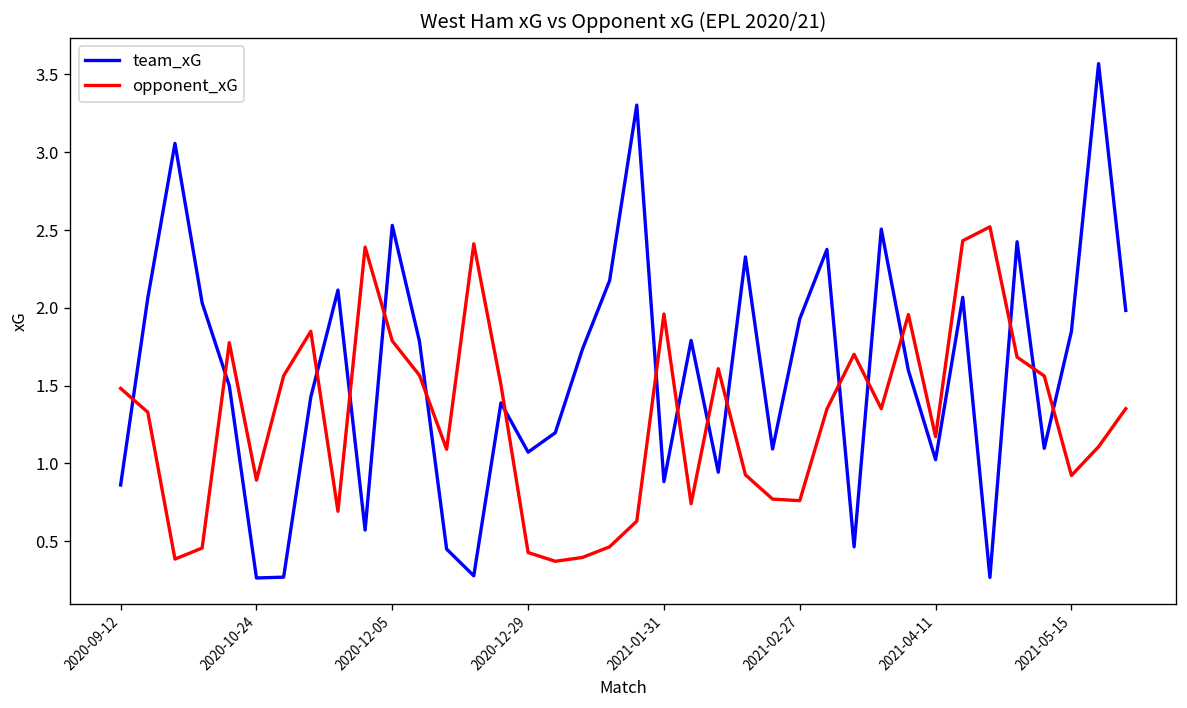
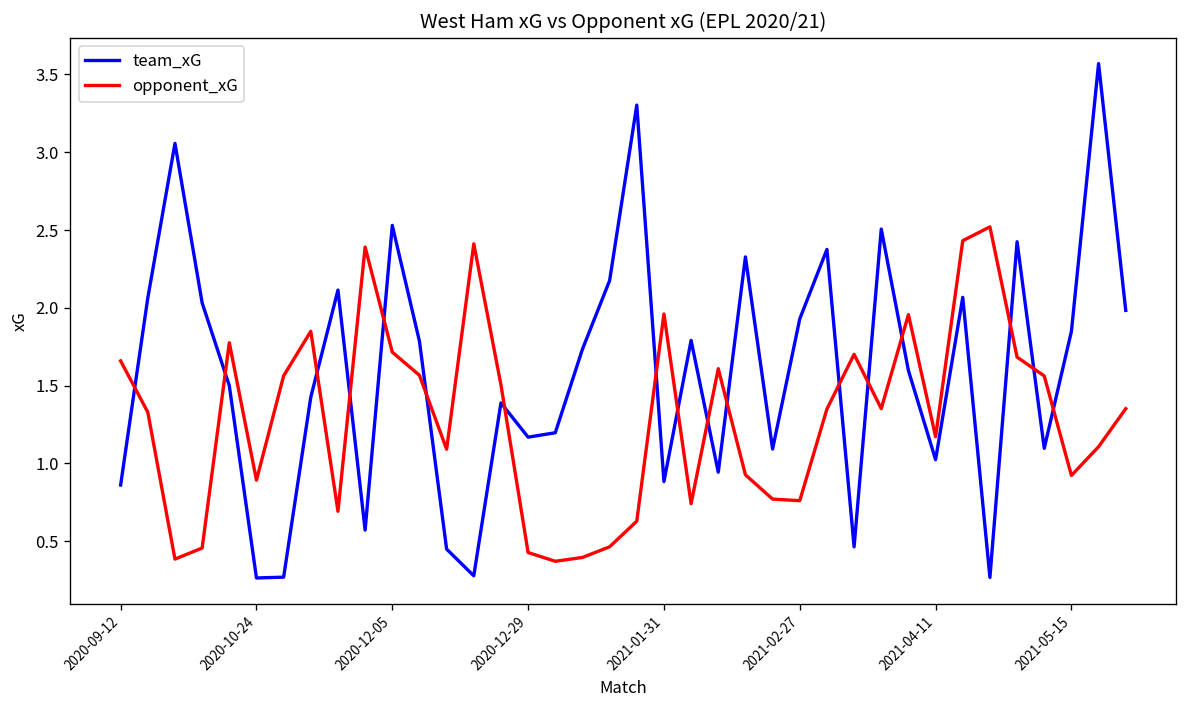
opponent_xG, 2020-09-12: 1.48 -> 1.66
opponent_xG, 2020-12-05: 1.79 -> 1.72
team_xG, 2020-12-29: 1.07 -> 1.17
